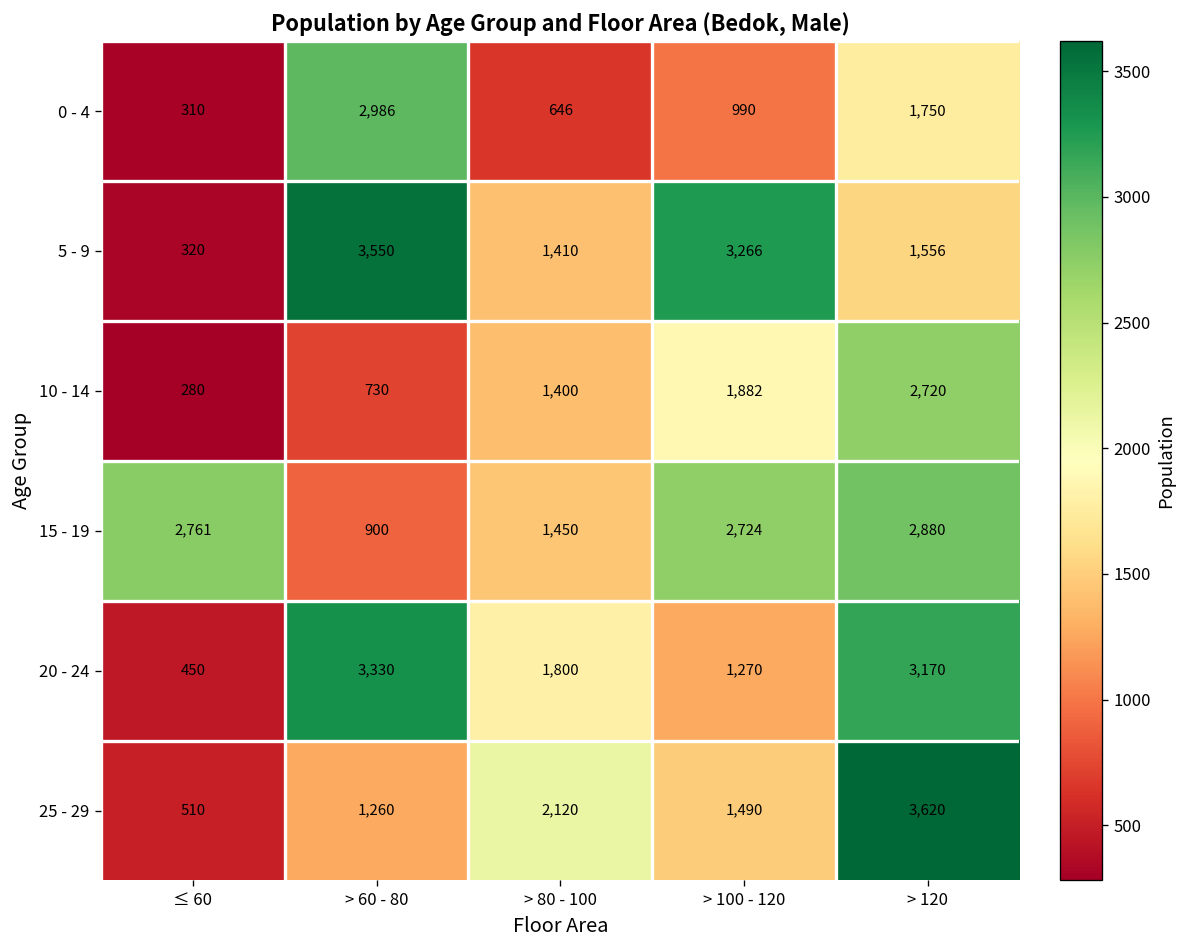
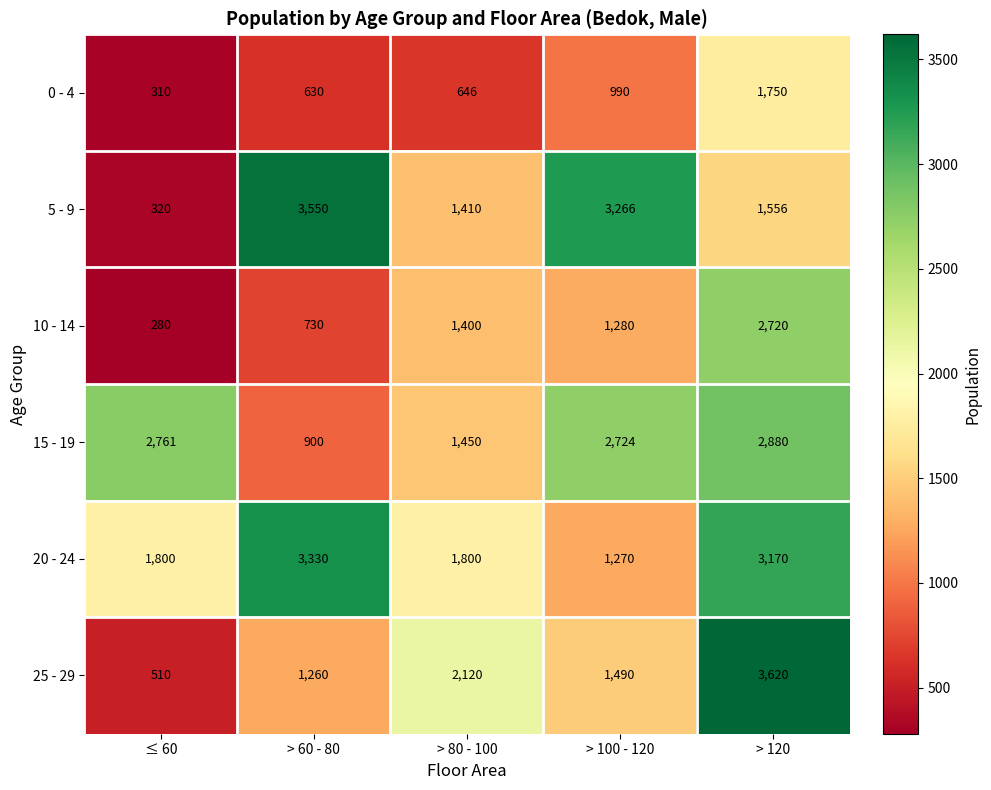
0 - 4, > 60 - 80: 2,986 -> 630
10 - 14, > 100 - 120: 1,882 -> 1,280
20 - 24, ≤ 60: 450 -> 1,800
